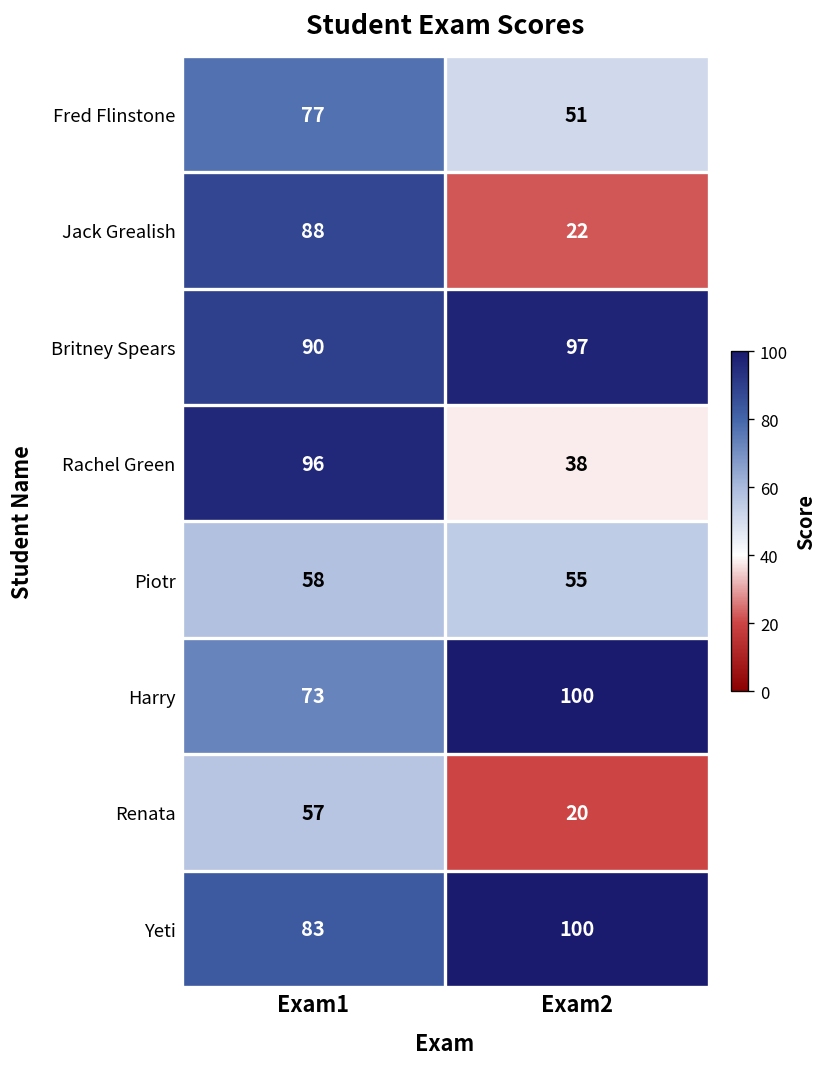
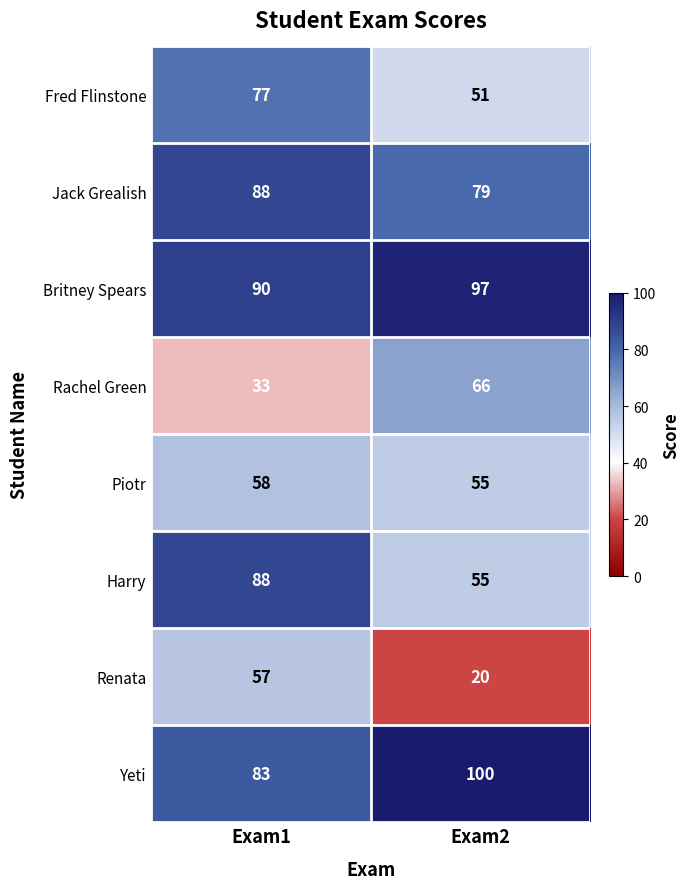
Jack Grealish, Exam2: 22 -> 79
Rachel Green, Exam1: 96 -> 33
Rachel Green, Exam2: 38 -> 66
Harry, Exam1: 73 -> 88
Harry, Exam2: 100 -> 55
